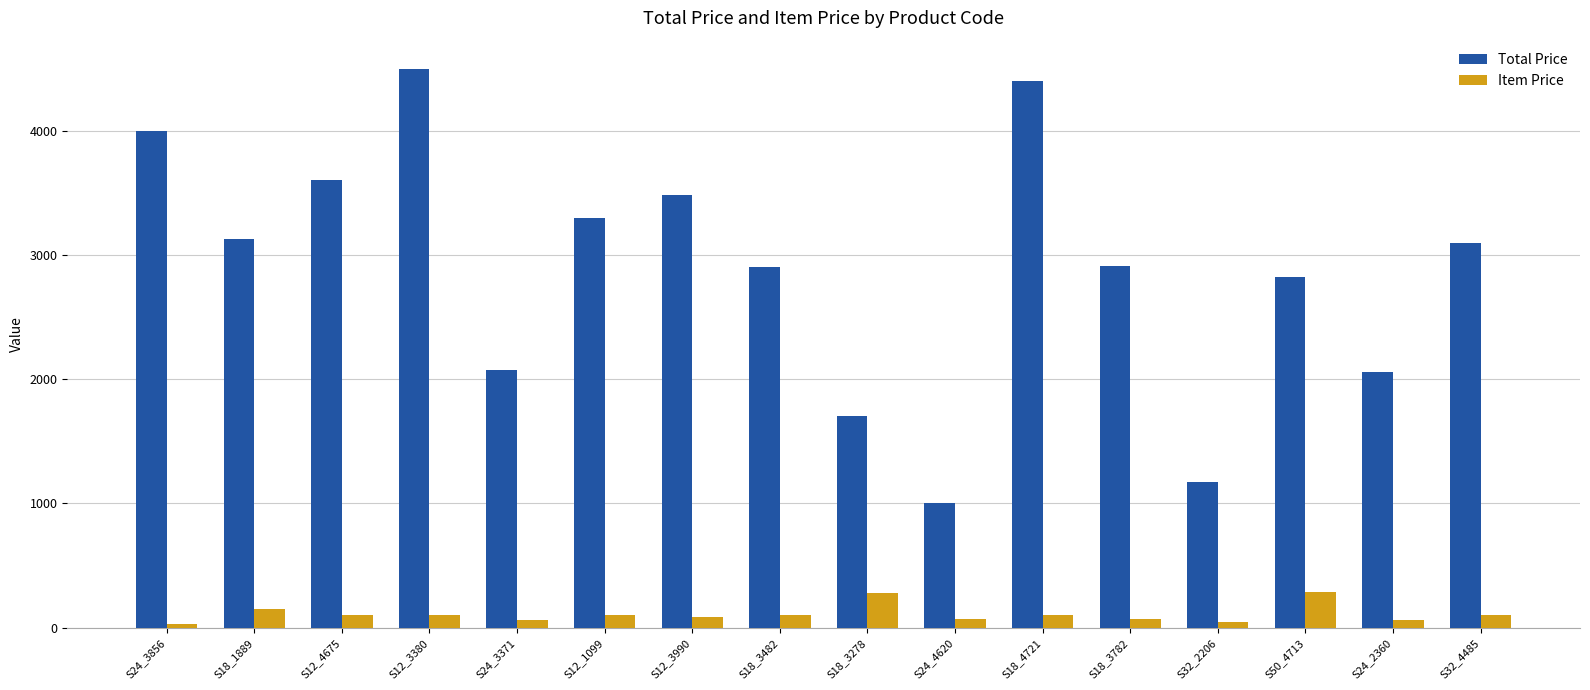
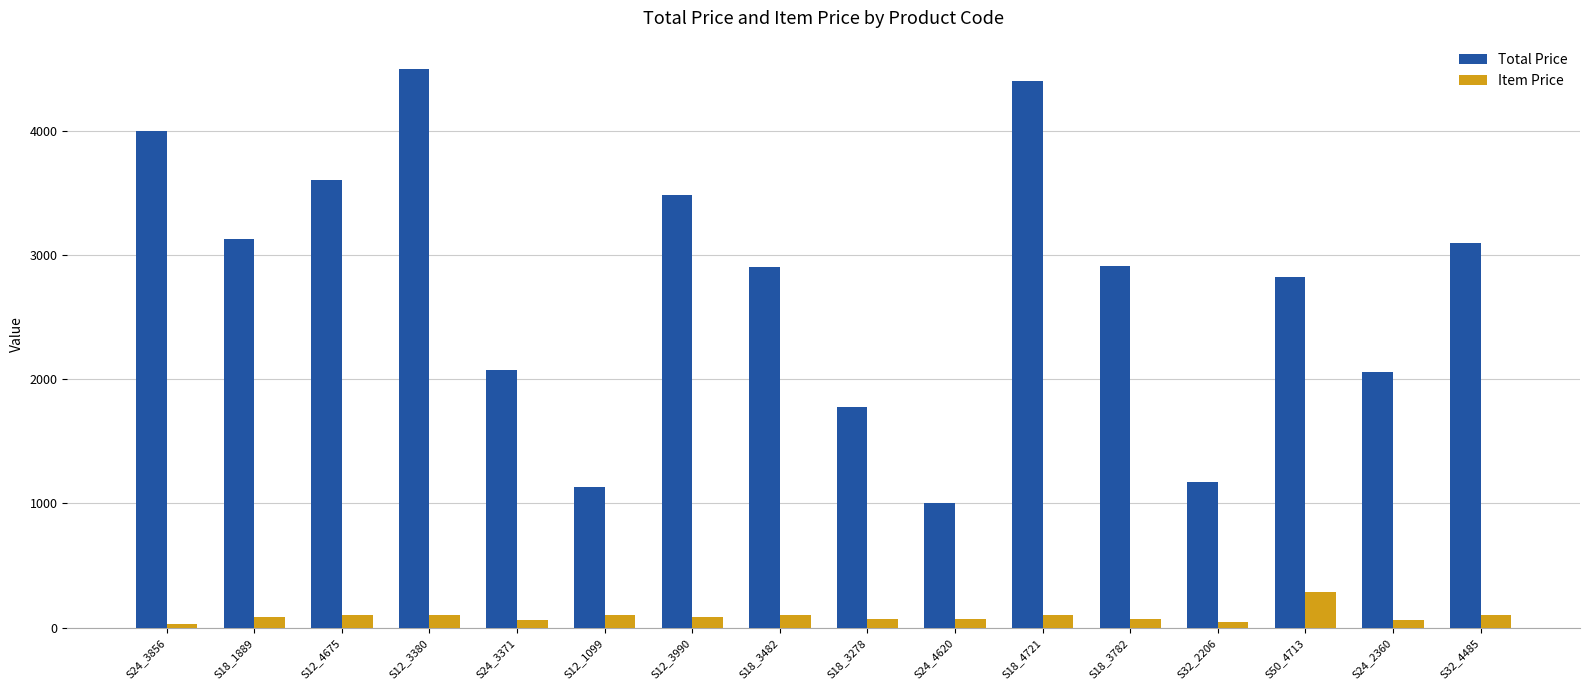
Item Price, S18_1889: 150 -> 80
Total Price, S12_1099: 3300 -> 1130
Total Price, S18_3278: 1710 -> 1780
Item Price, S18_3278: 280 -> 70
